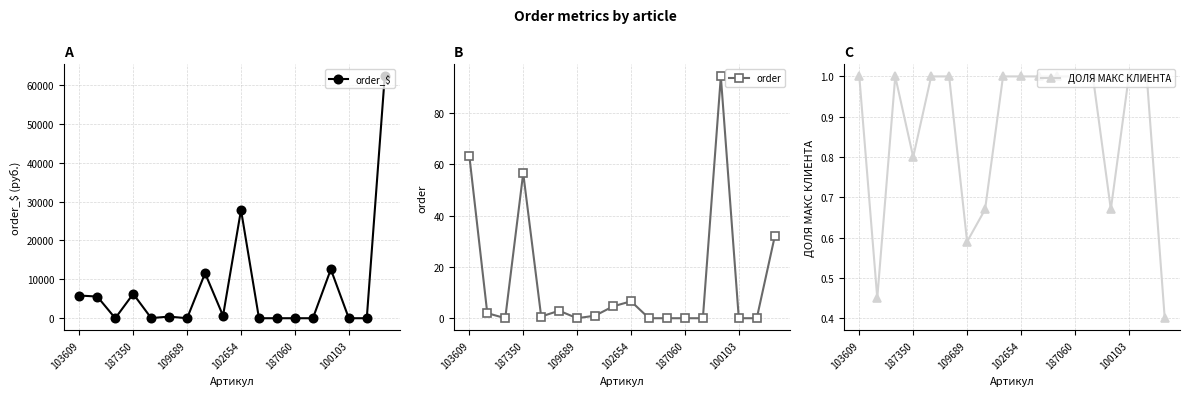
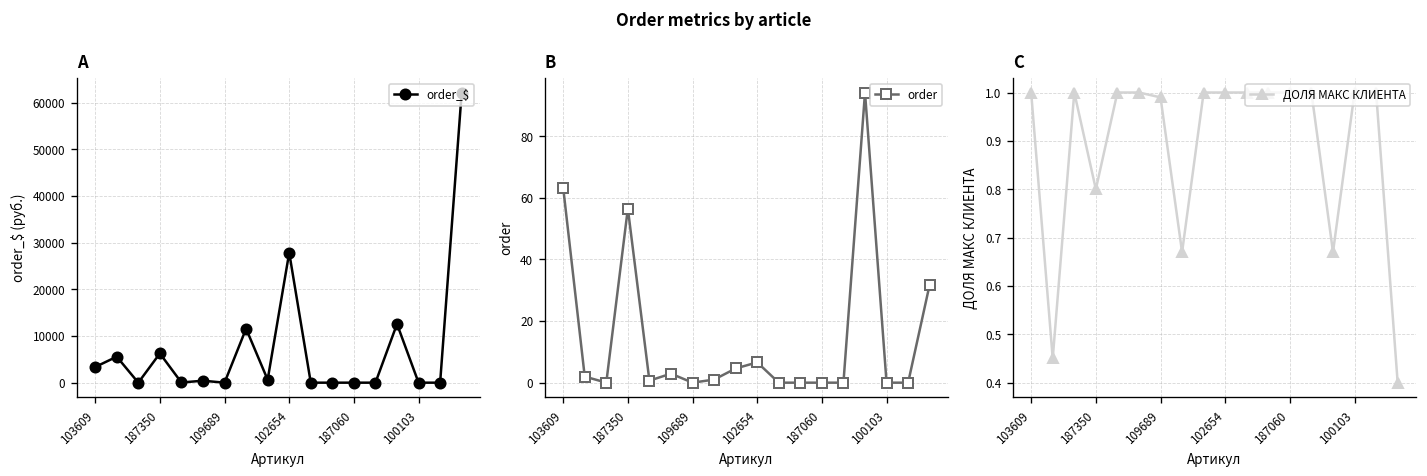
A, 103609: 6000 -> 3000
C, 109689: 0.59 -> 0.99
